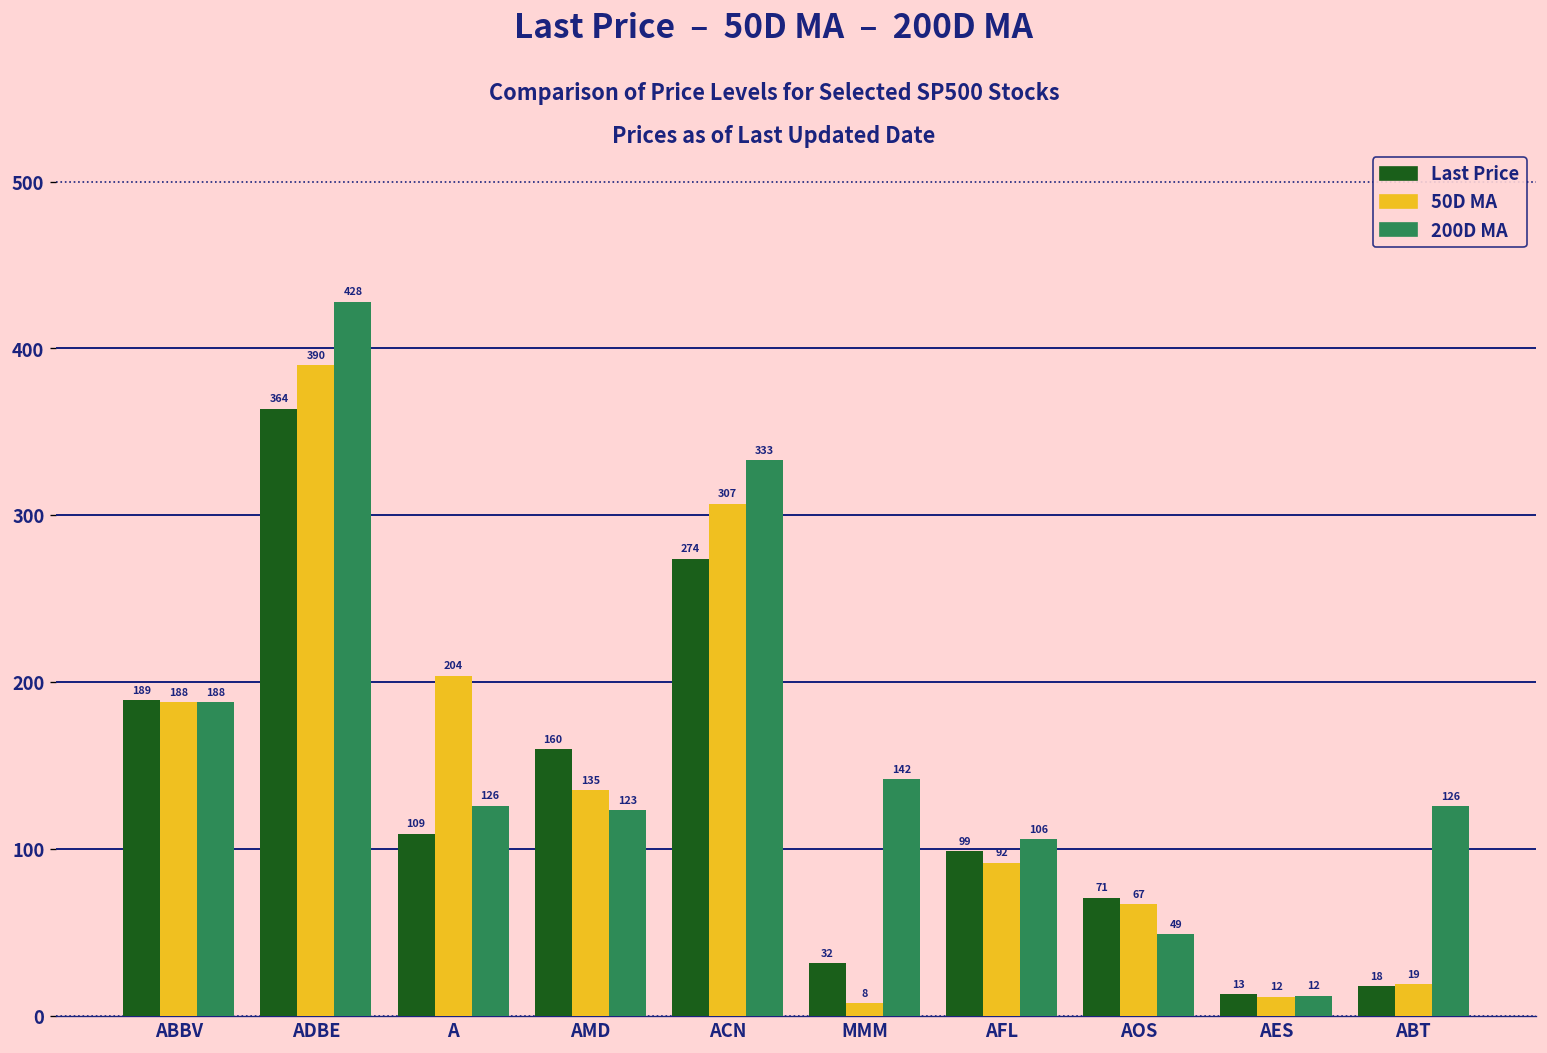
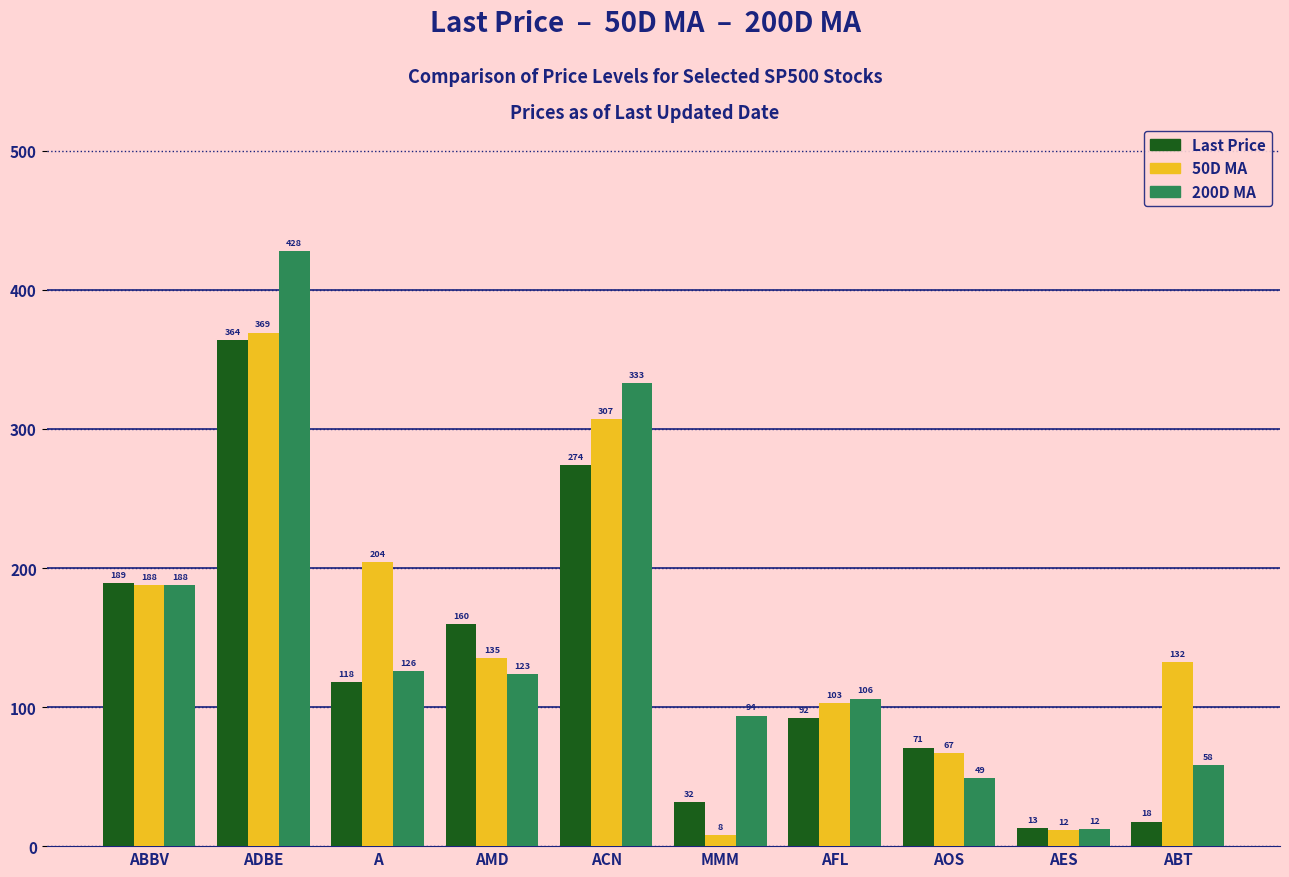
50D MA, ADBE: 390 -> 369
Last Price, A: 109 -> 118
200D MA, MMM: 142 -> 94
Last Price, AFL: 99 -> 92
50D MA, AFL: 92 -> 103
50D MA, ABT: 19 -> 132
200D MA, ABT: 126 -> 58
